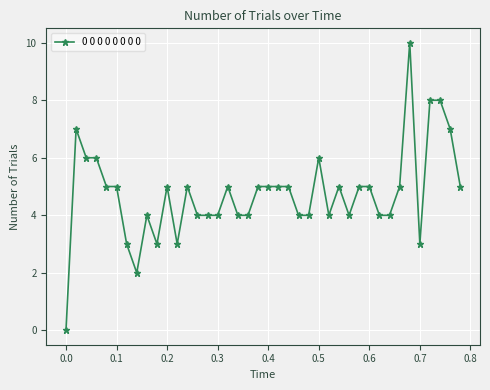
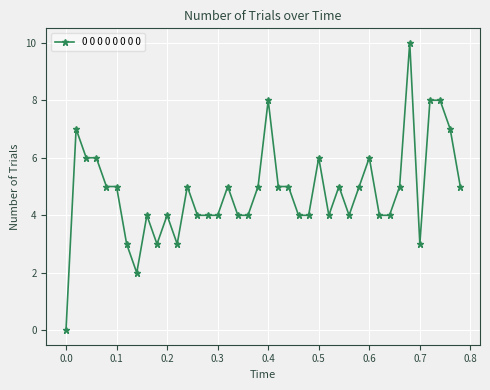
0.2: 5 -> 4
0.4: 5 -> 8
0.6: 5 -> 6
